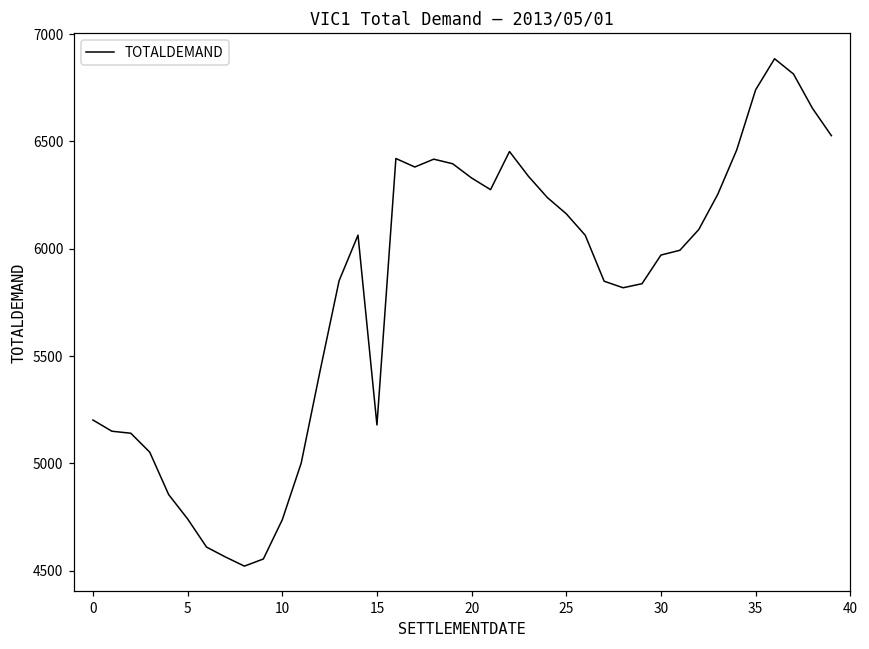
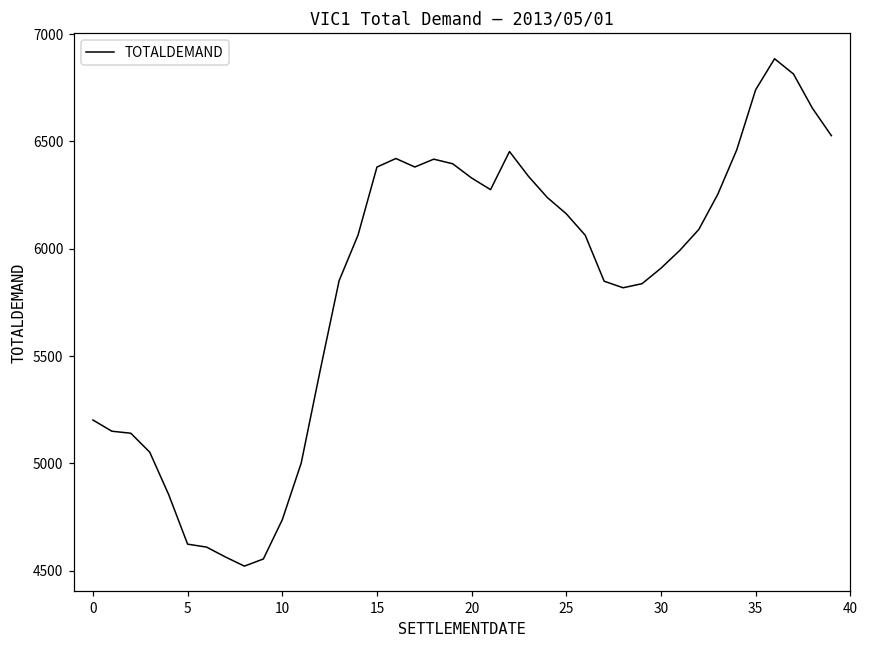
5: 4740 -> 4620
15: 5180 -> 6380
30: 5970 -> 5910
